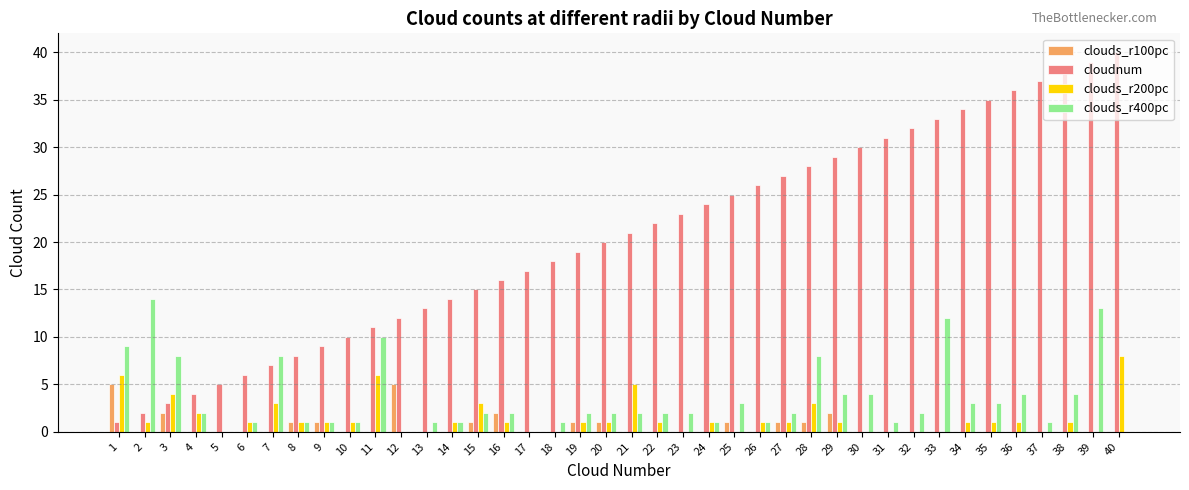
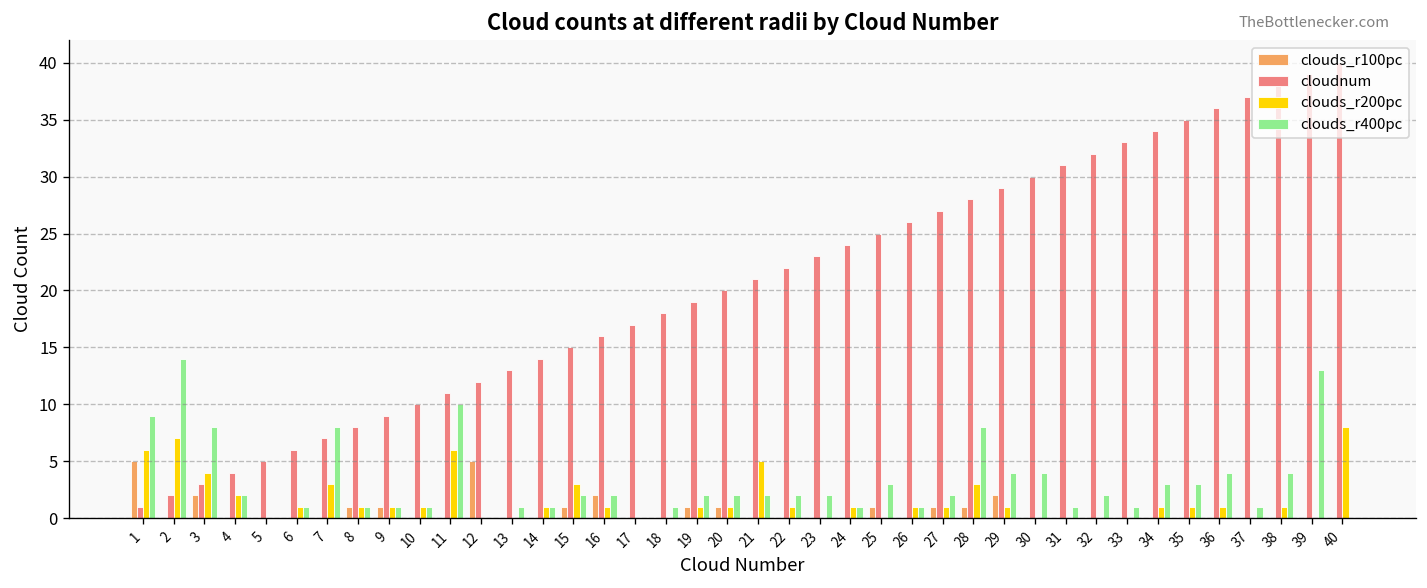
clouds_r200pc, 2: 1 -> 7
clouds_r400pc, 33: 12 -> 1
